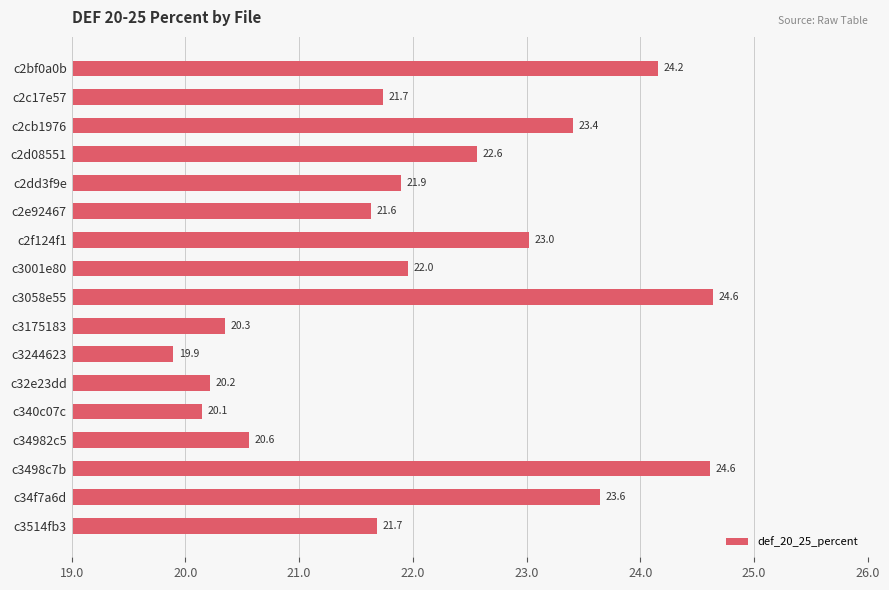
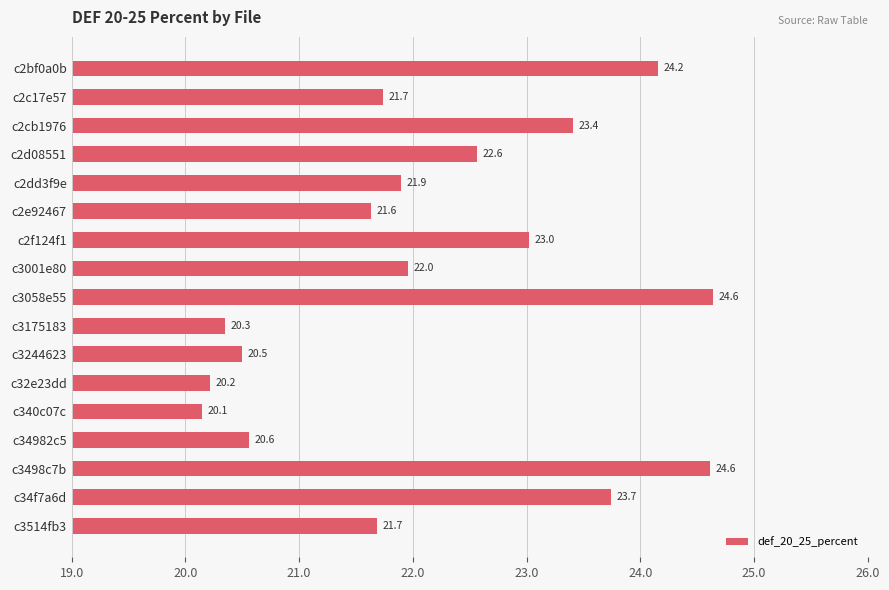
c3244623: 19.9 -> 20.5
c34f7a6d: 23.6 -> 23.7
